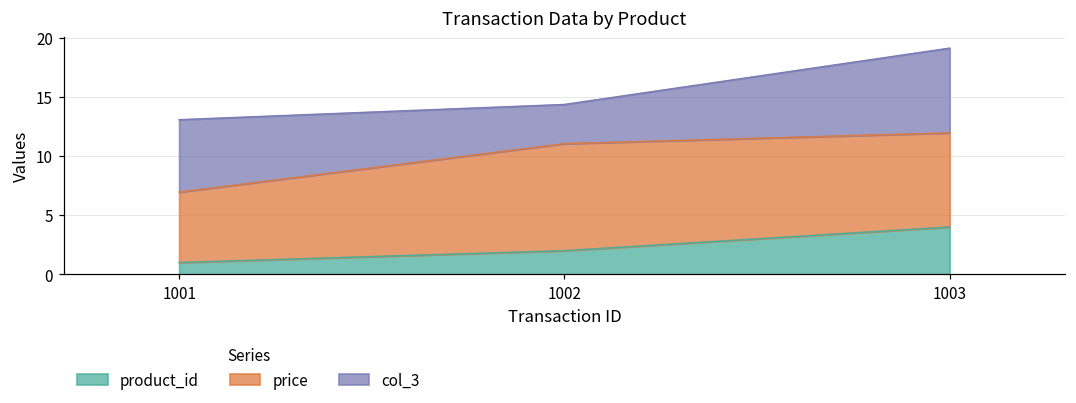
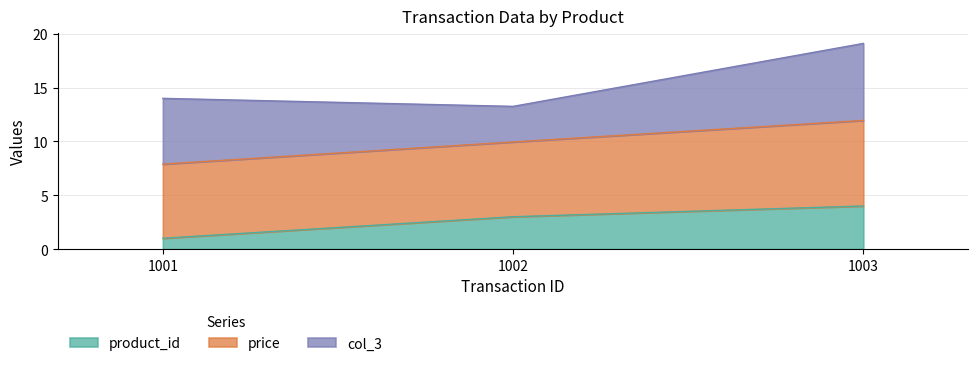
price, 1001: 6.0 -> 6.9
product_id, 1002: 2 -> 3
price, 1002: 9.0 -> 6.9
